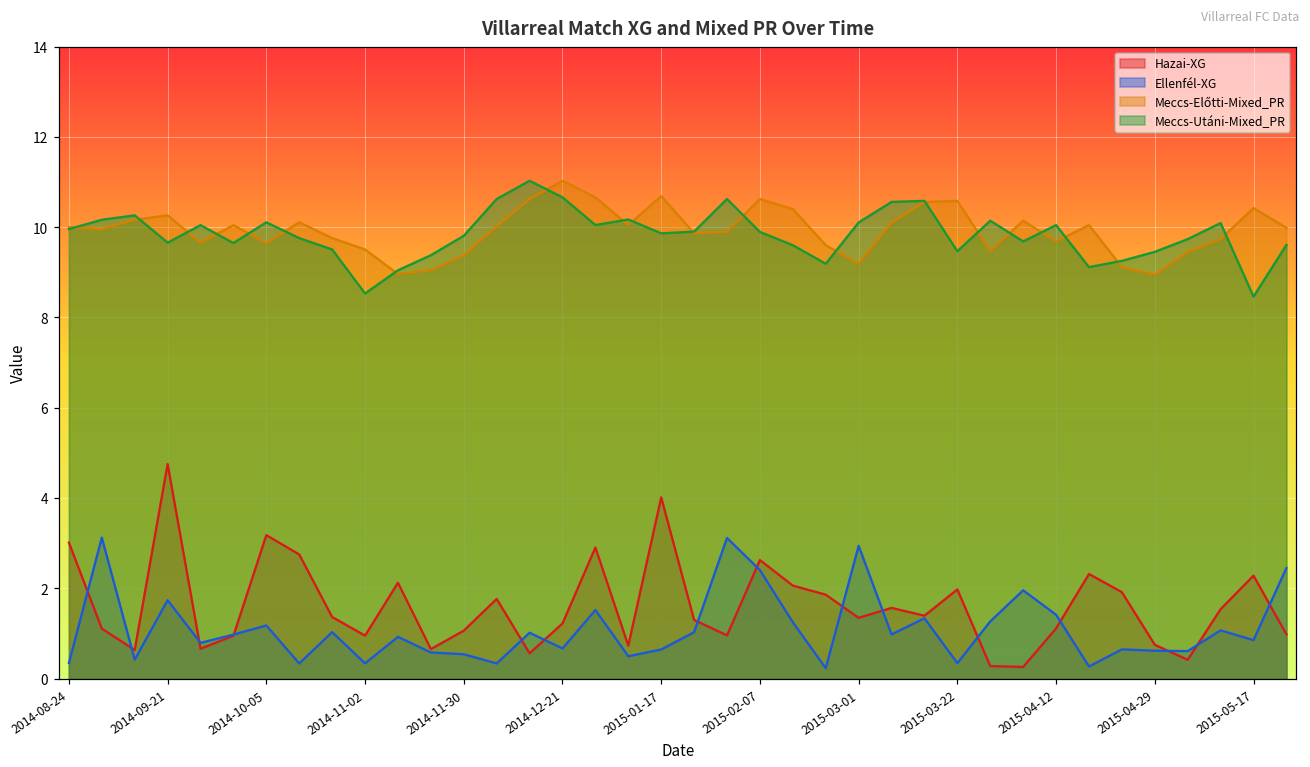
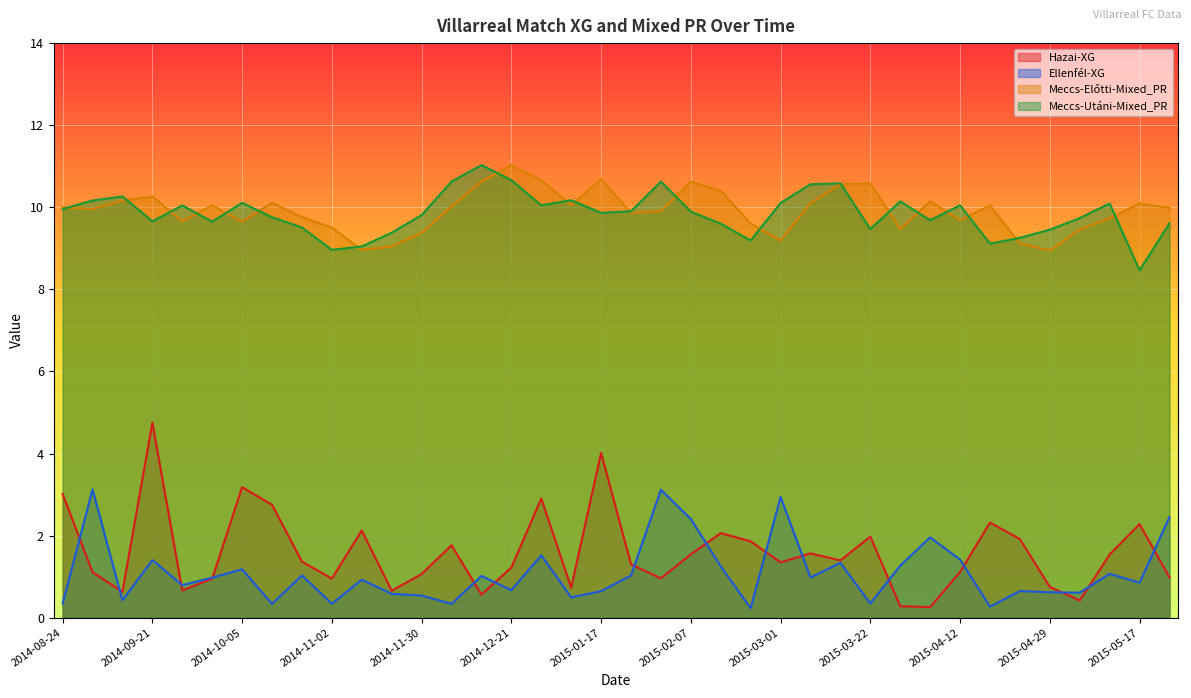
Ellenfél-XG, 2014-09-21: 1.7 -> 1.4
Meccs-Utáni-Mixed_PR, 2014-11-02: 8.5 -> 9.0
Hazai-XG, 2015-02-07: 2.6 -> 1.5
Meccs-Előtti-Mixed_PR, 2015-05-17: 10.4 -> 10.1
